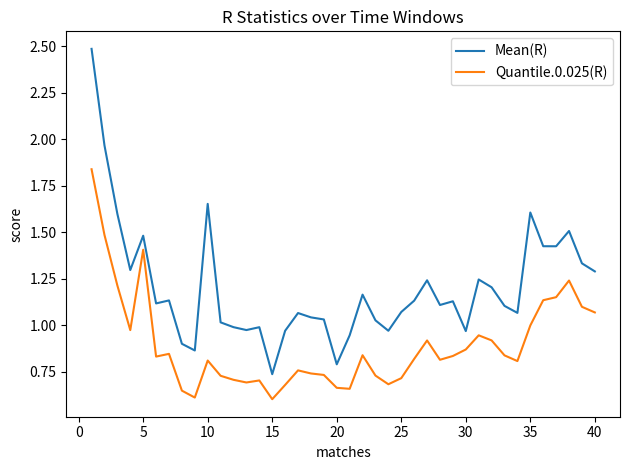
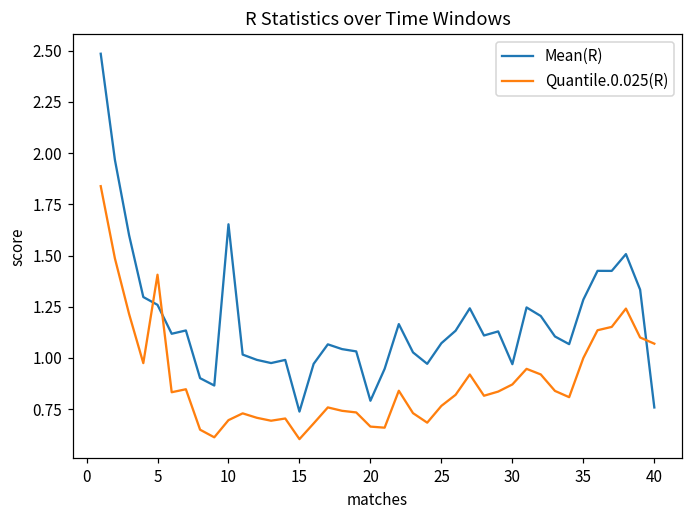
Mean(R), 5: 1.48 -> 1.26
Quantile.0.025(R), 10: 0.81 -> 0.70
Quantile.0.025(R), 25: 0.72 -> 0.77
Mean(R), 35: 1.61 -> 1.28
Mean(R), 40: 1.29 -> 0.76
